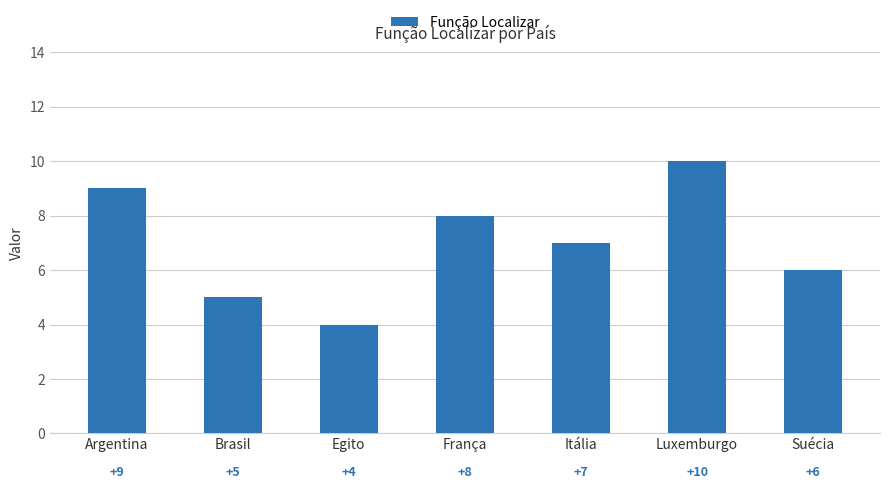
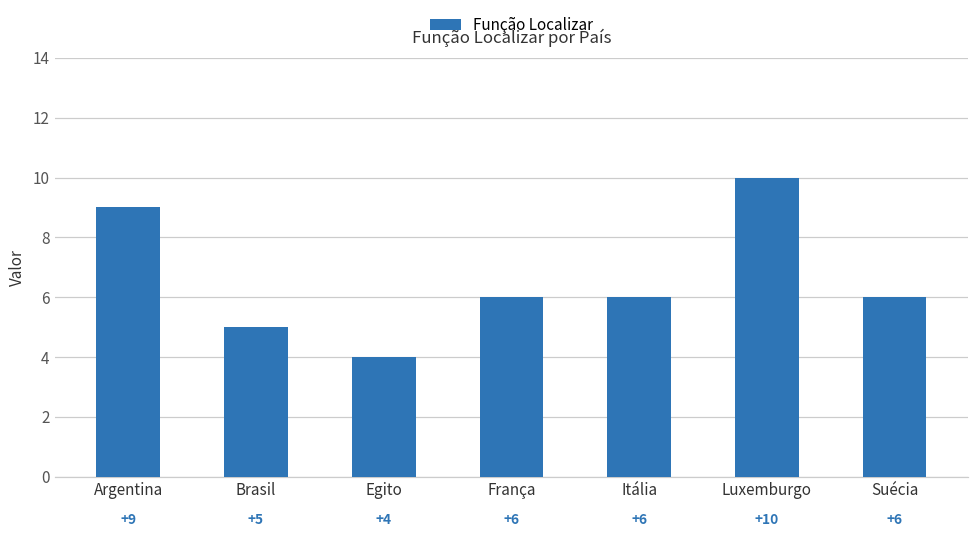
França: +8 -> +6
Itália: +7 -> +6
